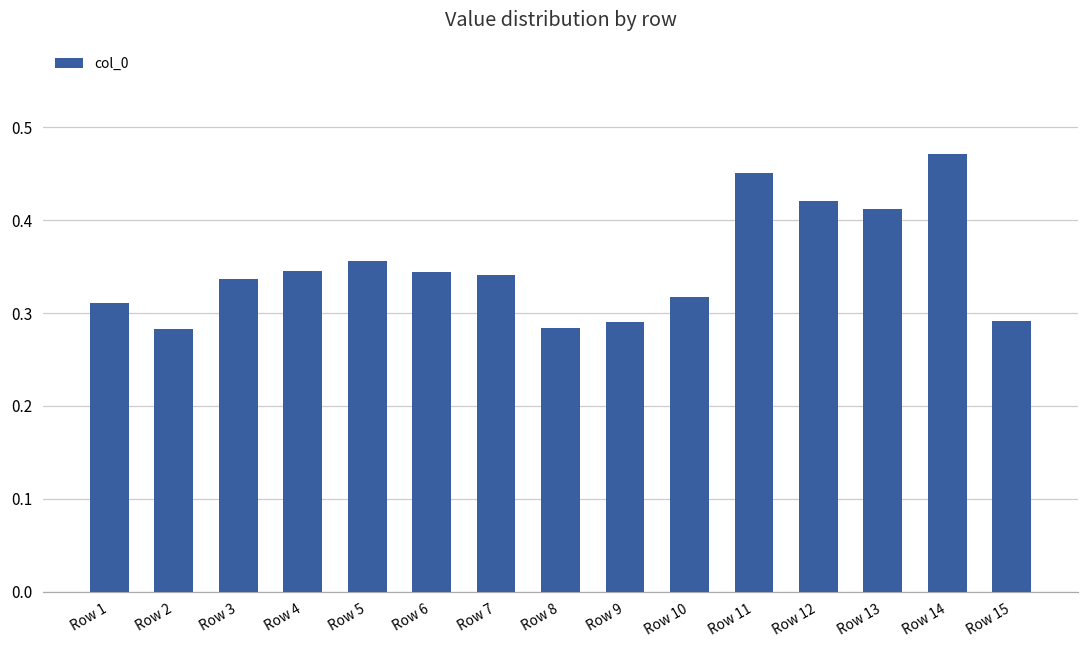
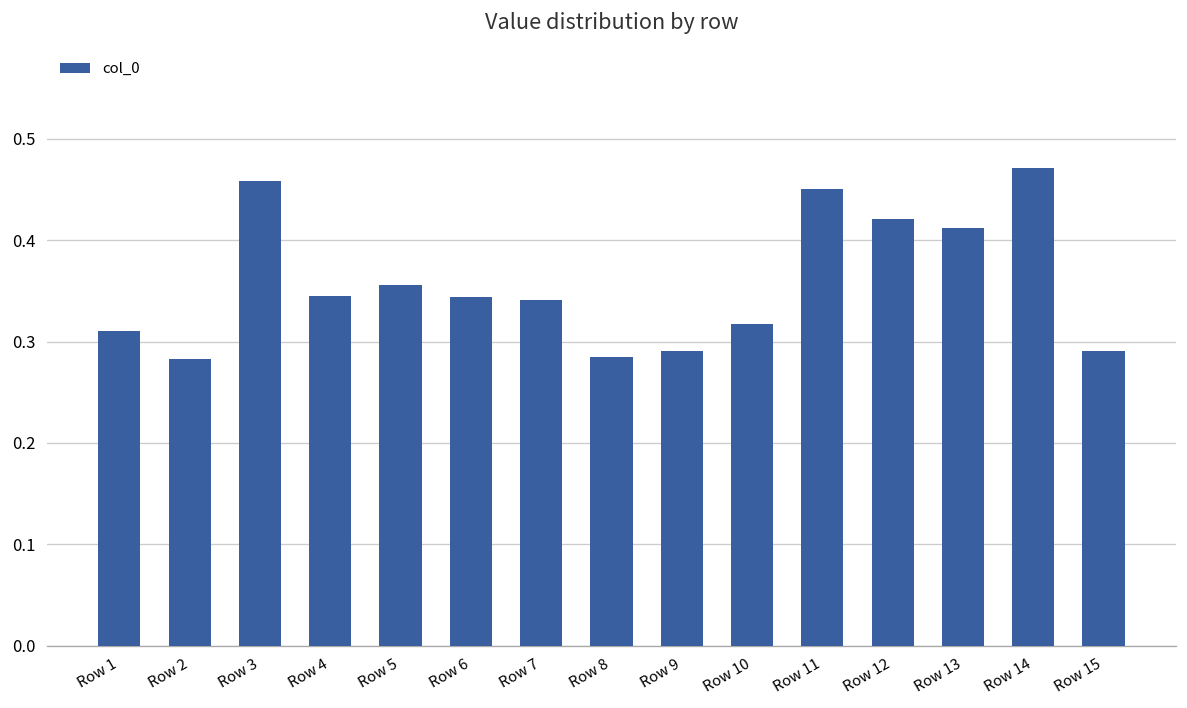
Row 3: 0.34 -> 0.46
